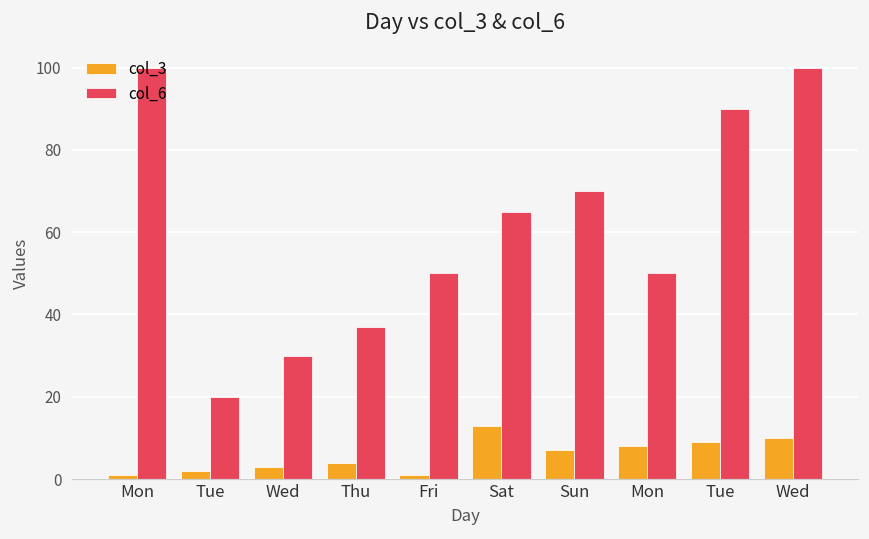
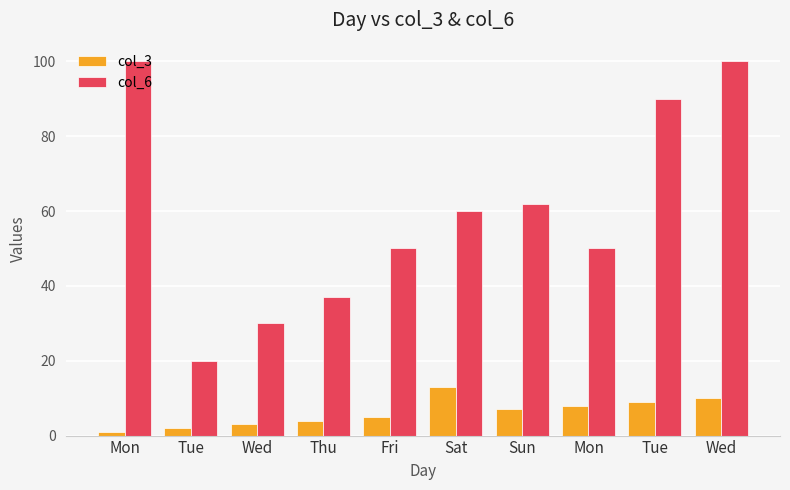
col_3, Fri: 1 -> 5
col_6, Sat: 65 -> 60
col_6, Sun: 70 -> 62
